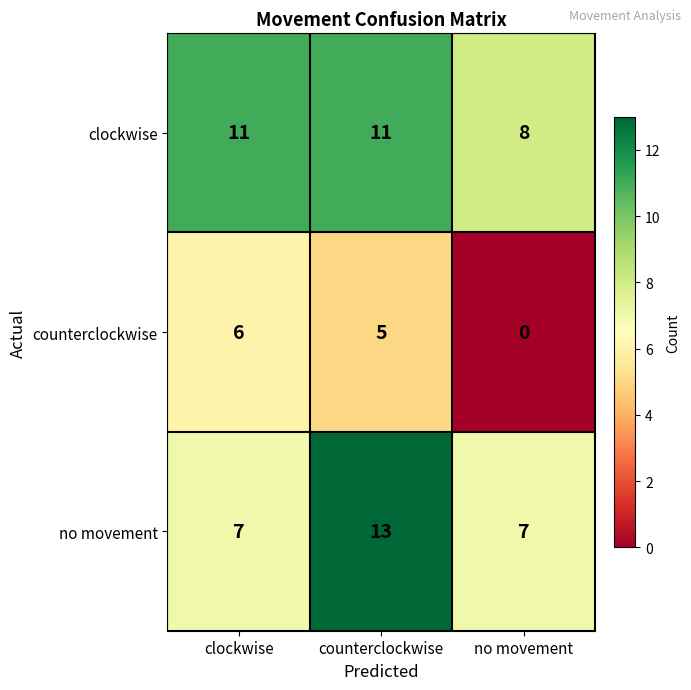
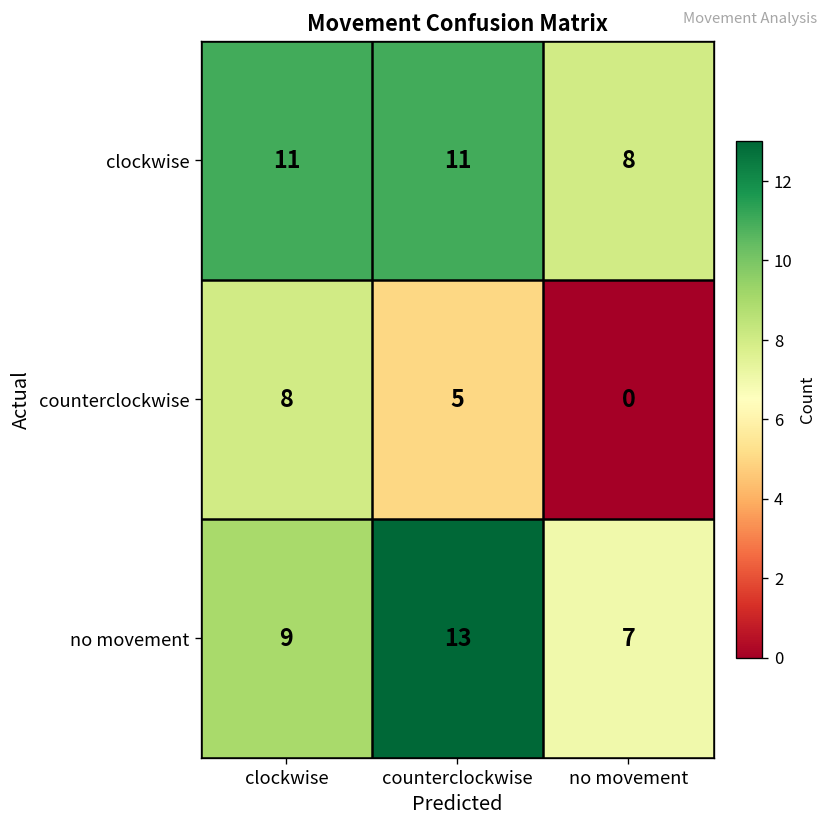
counterclockwise, clockwise: 6 -> 8
no movement, clockwise: 7 -> 9
